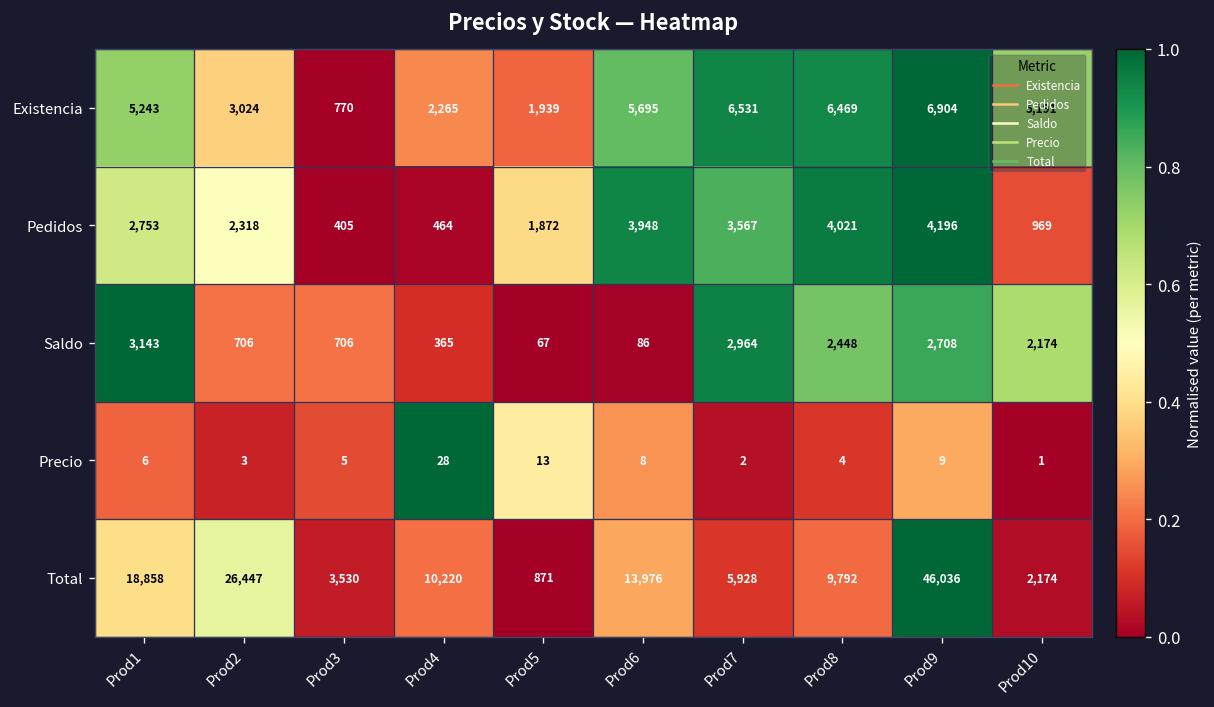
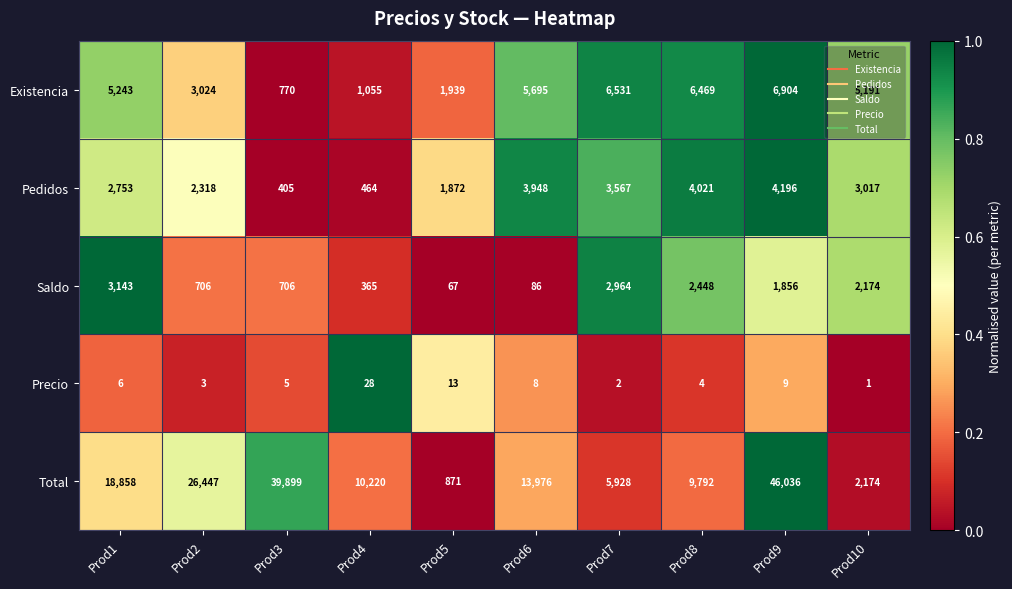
Existencia, Prod4: 2,265 -> 1,055
Pedidos, Prod10: 969 -> 3,017
Saldo, Prod9: 2,708 -> 1,856
Total, Prod3: 3,530 -> 39,899
